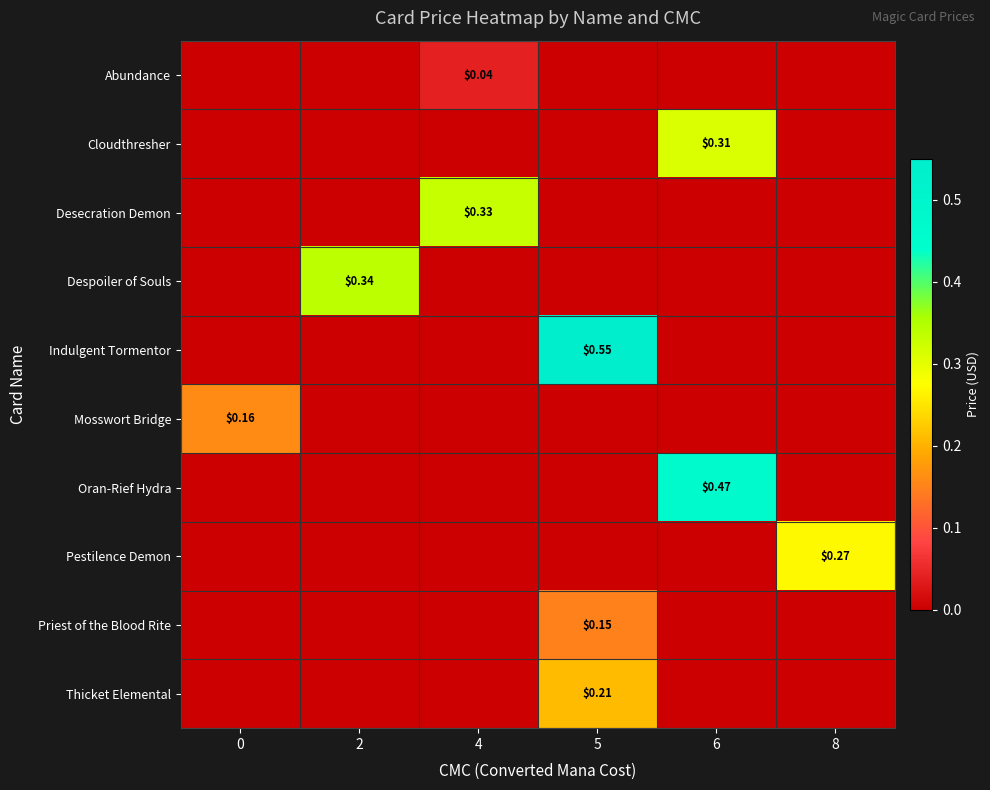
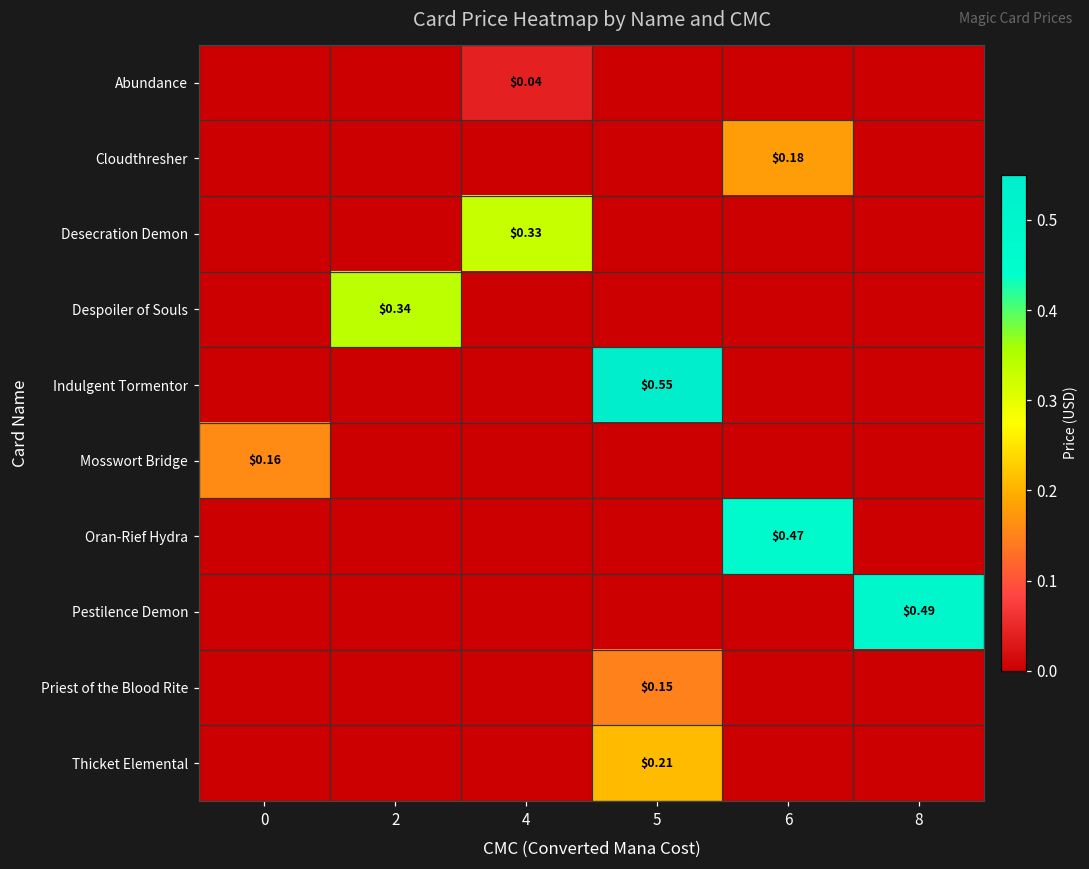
Cloudthresher, 6: $0.31 -> $0.18
Pestilence Demon, 8: $0.27 -> $0.49
